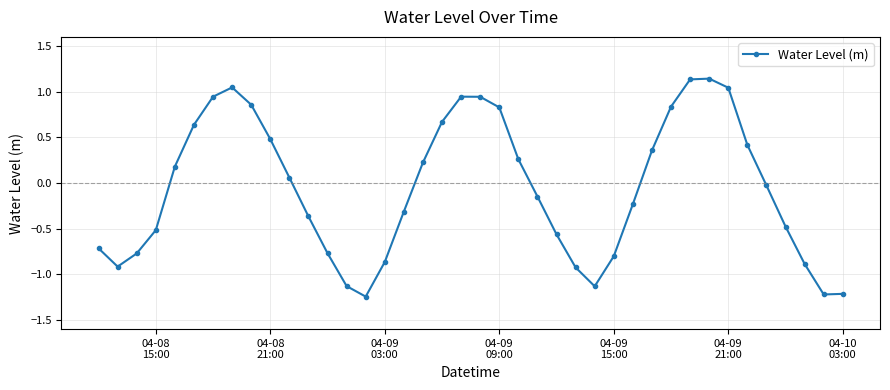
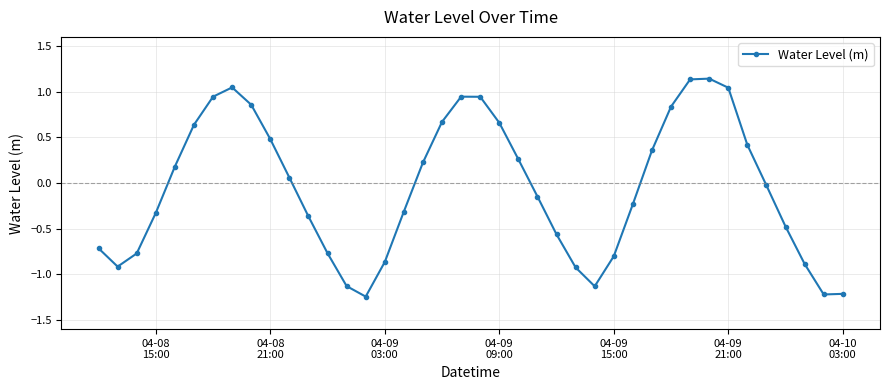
04-08 15:00: -0.5 -> -0.3
04-09 09:00: 0.8 -> 0.7
